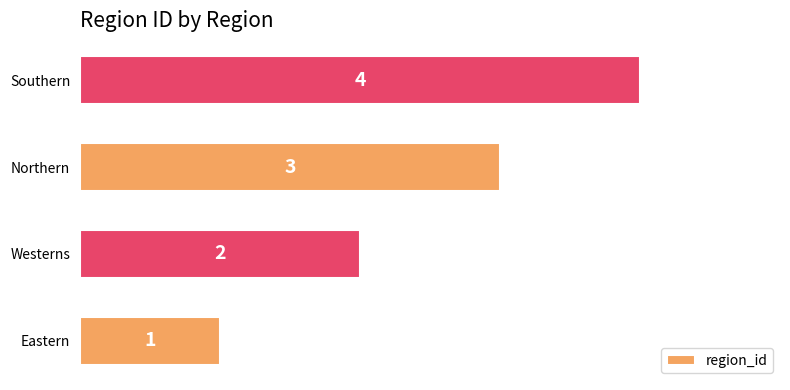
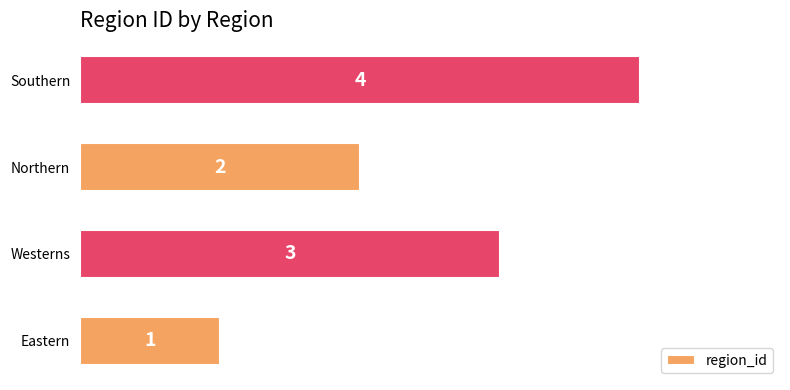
Northern: 3 -> 2
Westerns: 2 -> 3
